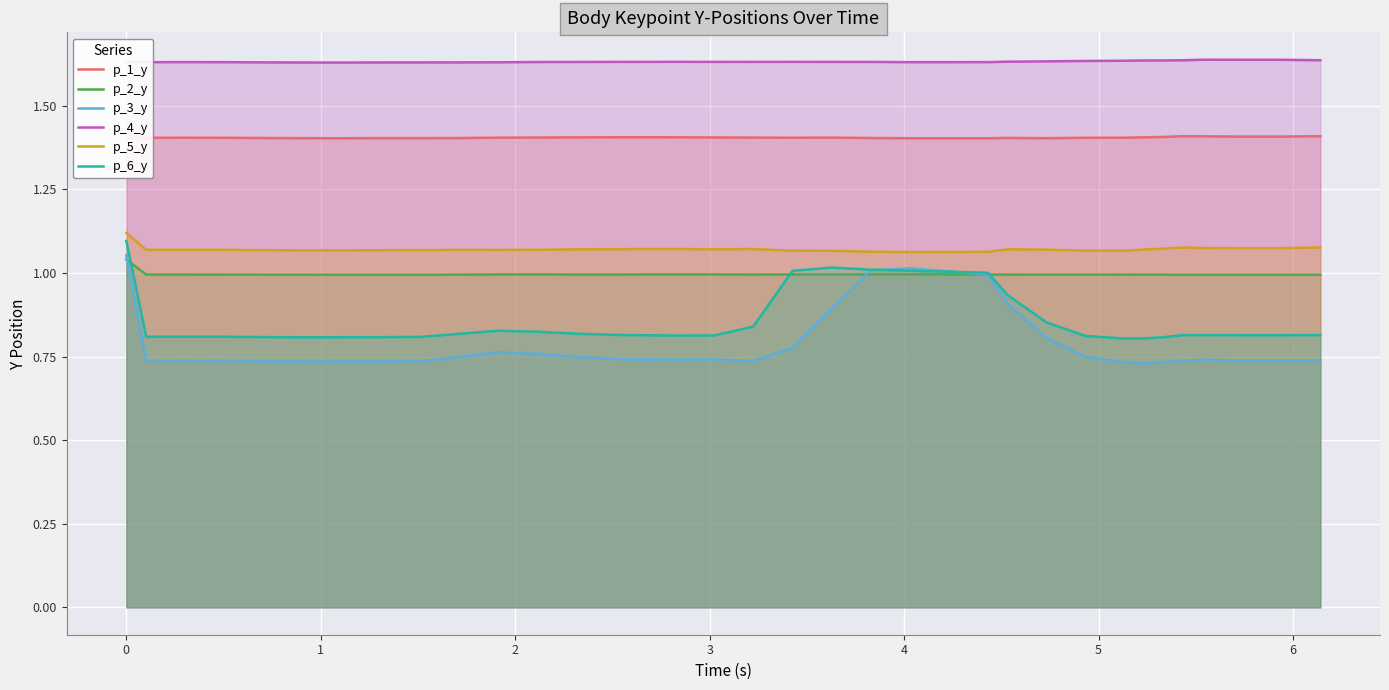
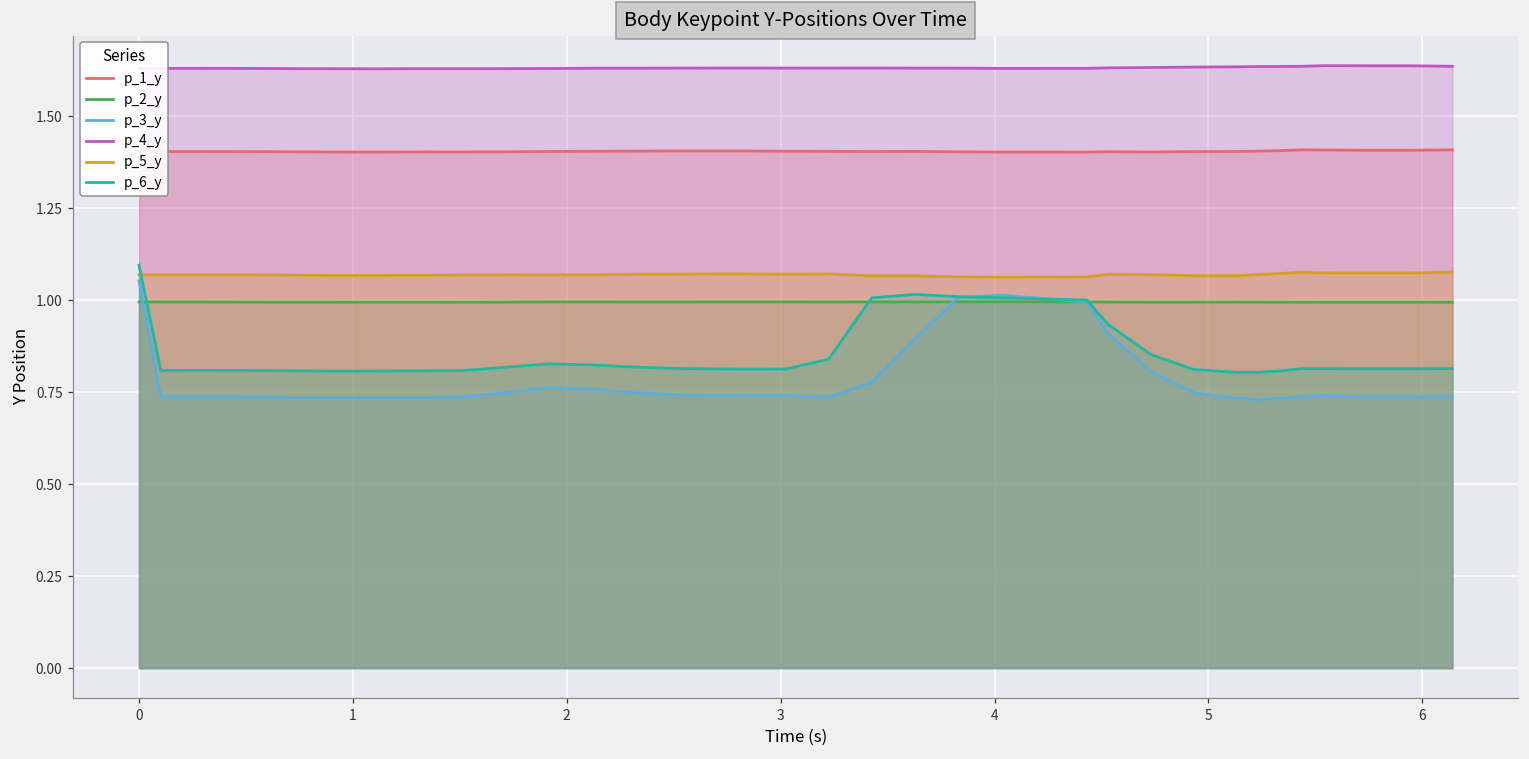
p_2_y, 0: 1.04 -> 1.00
p_5_y, 0: 1.12 -> 1.07
